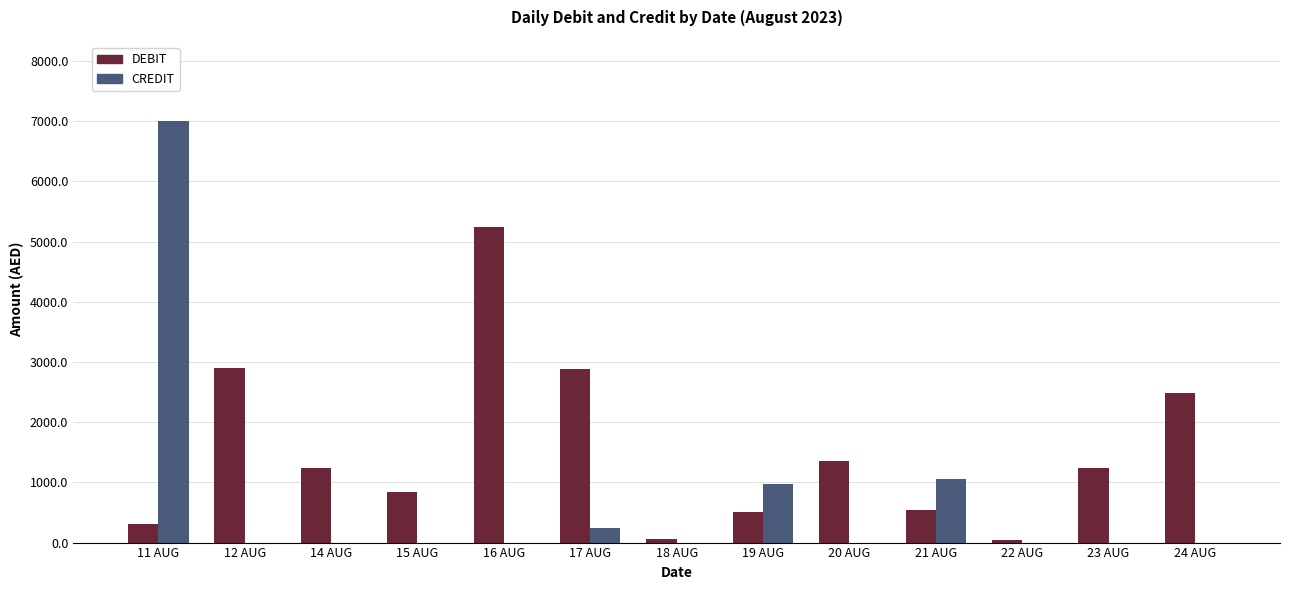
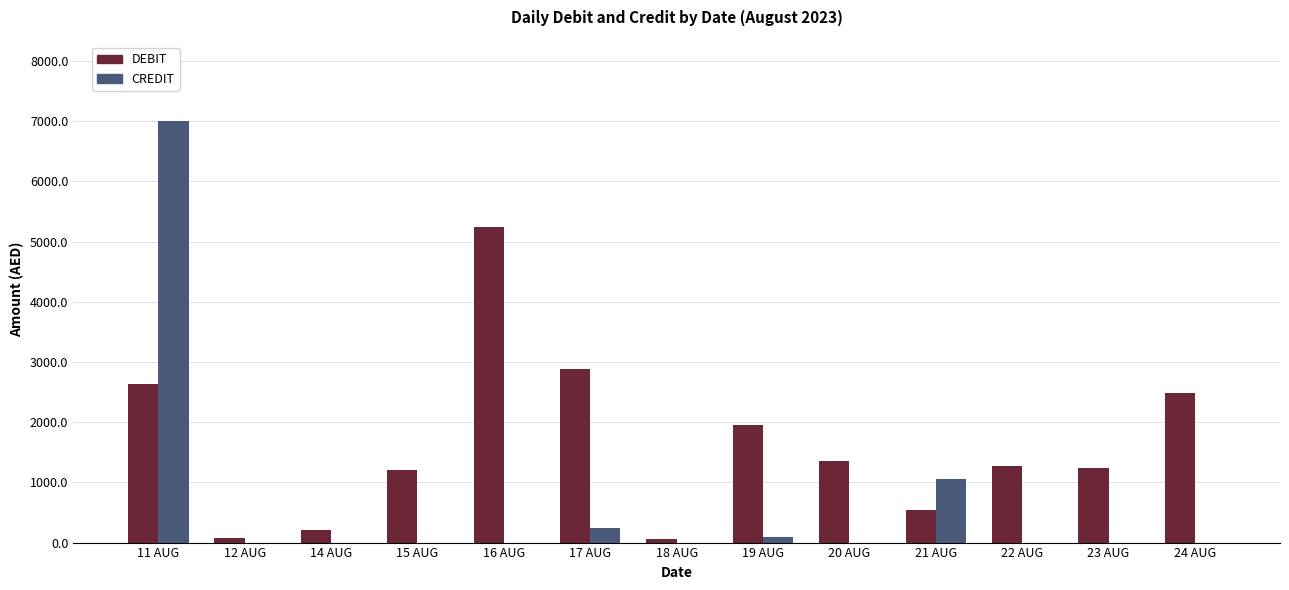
DEBIT, 11 AUG: 300 -> 2600
DEBIT, 12 AUG: 2900 -> 100
DEBIT, 14 AUG: 1200 -> 200
DEBIT, 15 AUG: 800 -> 1200
DEBIT, 19 AUG: 500 -> 2000
CREDIT, 19 AUG: 1000 -> 100
DEBIT, 22 AUG: 0 -> 1300
